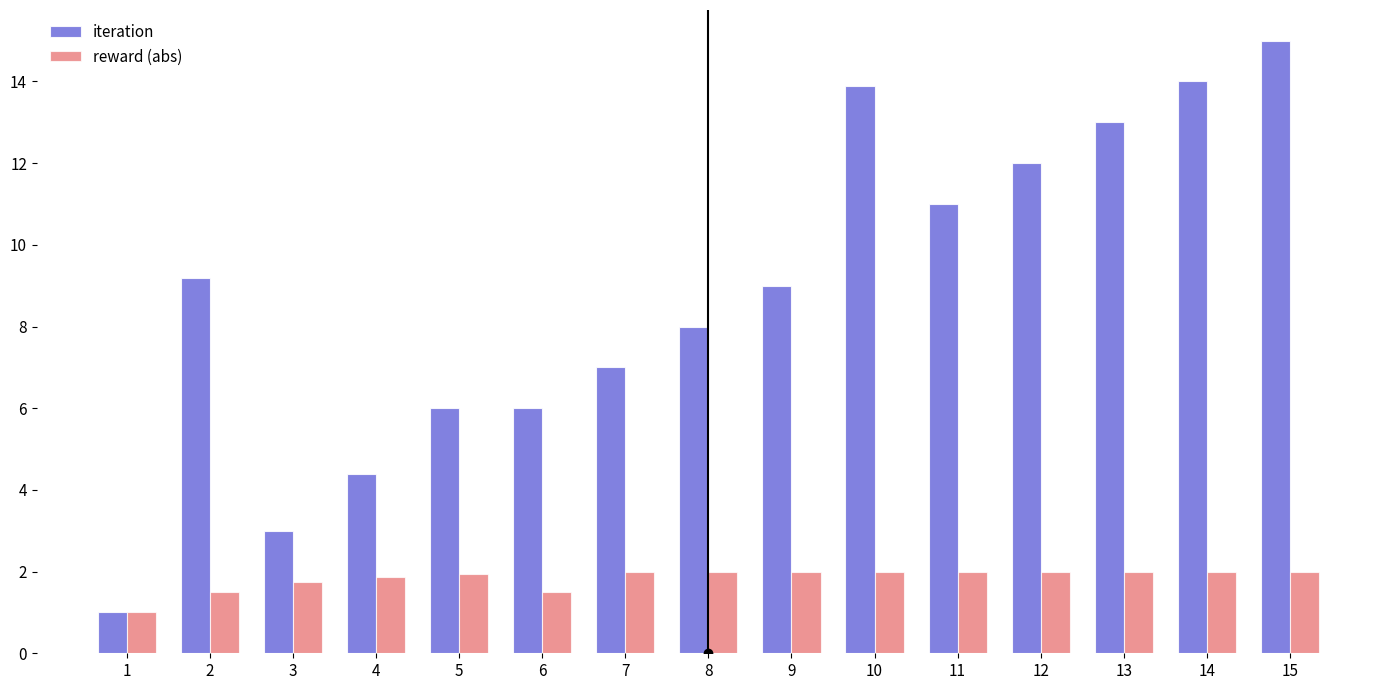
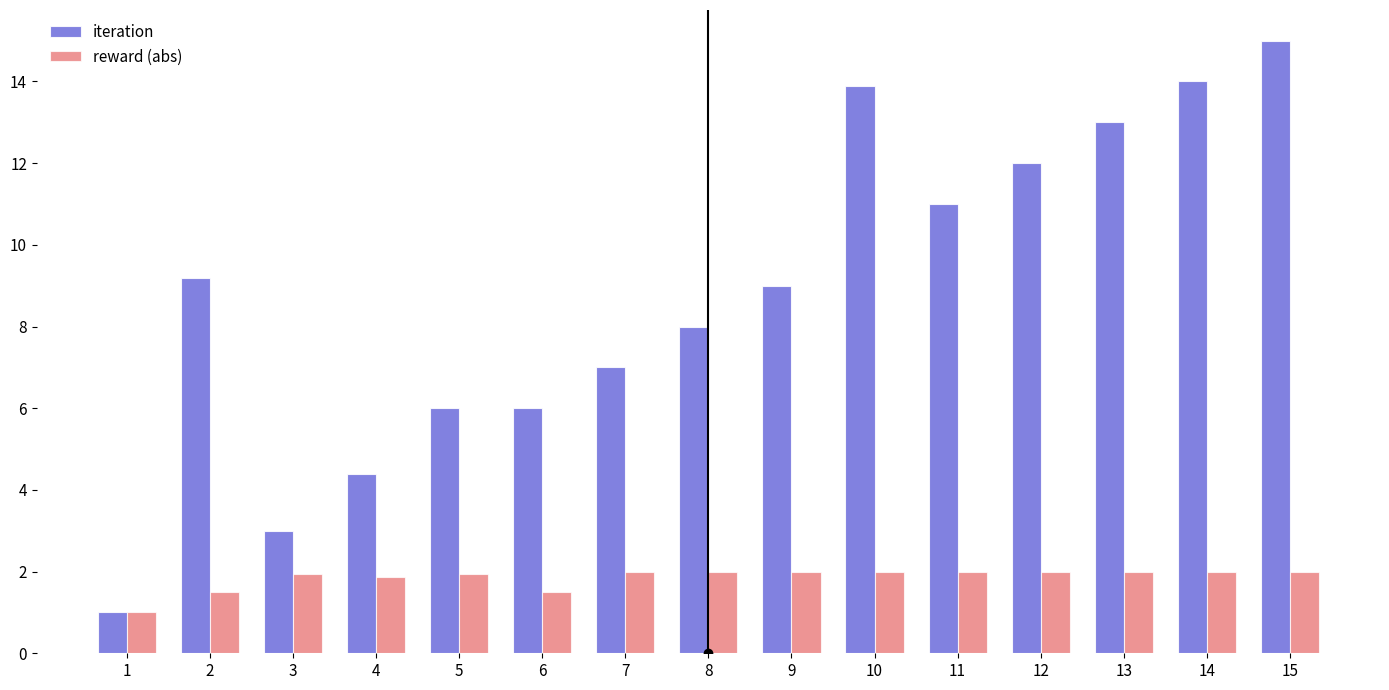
reward (abs), 3: 1.8 -> 2.0
